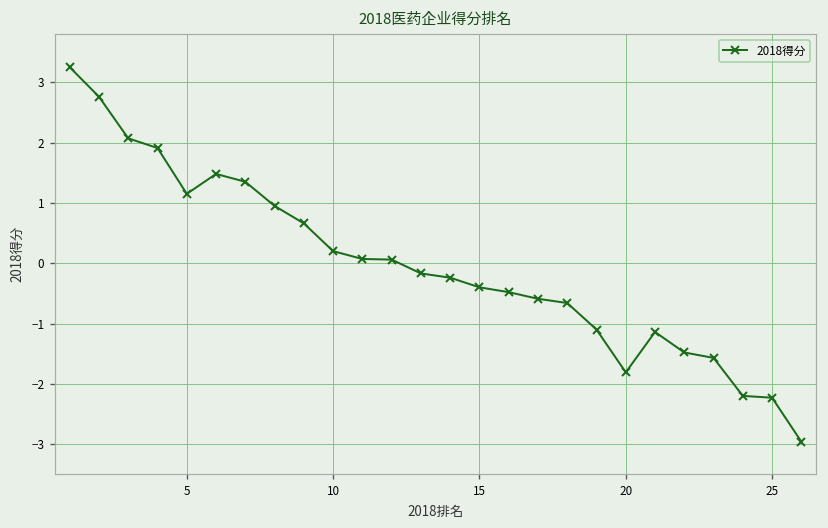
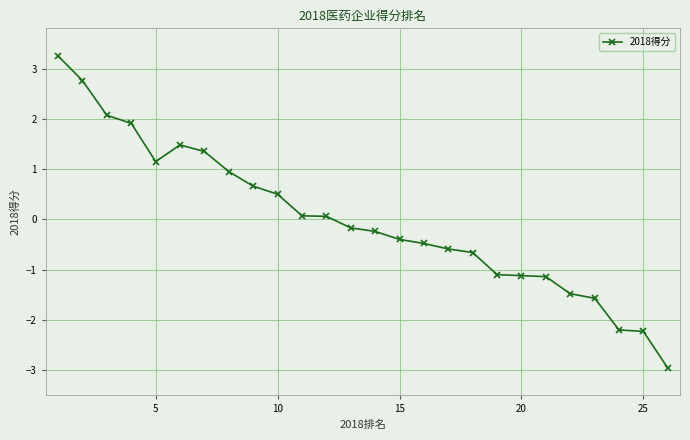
10: 0.2 -> 0.5
20: -1.8 -> -1.1
